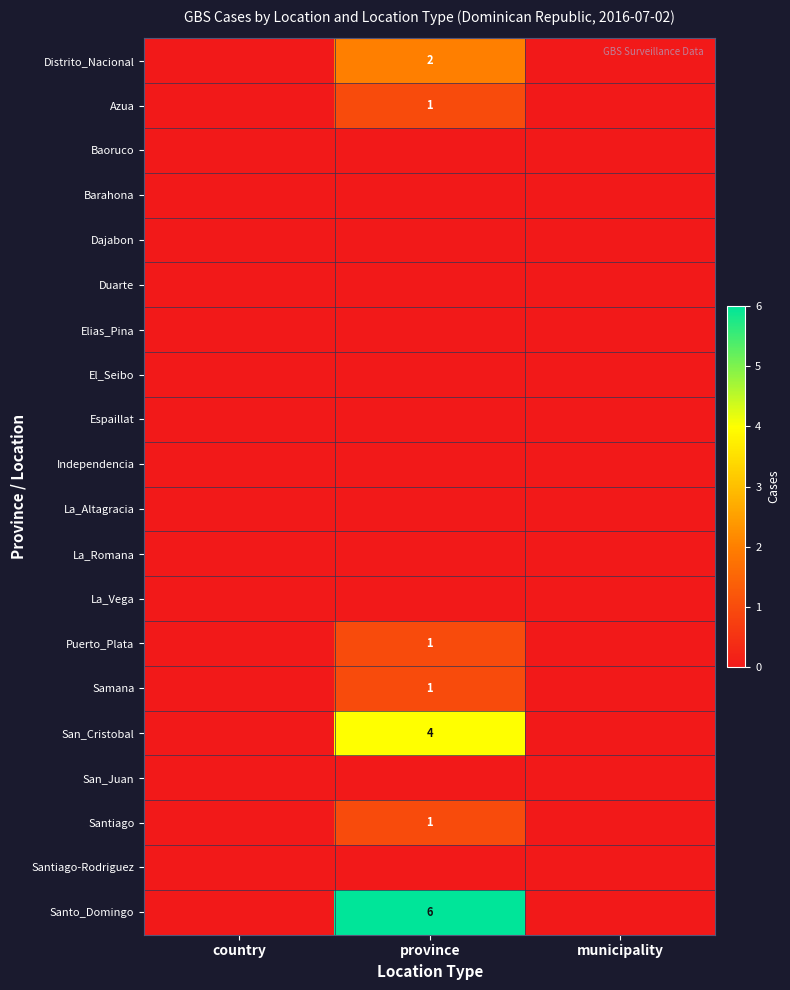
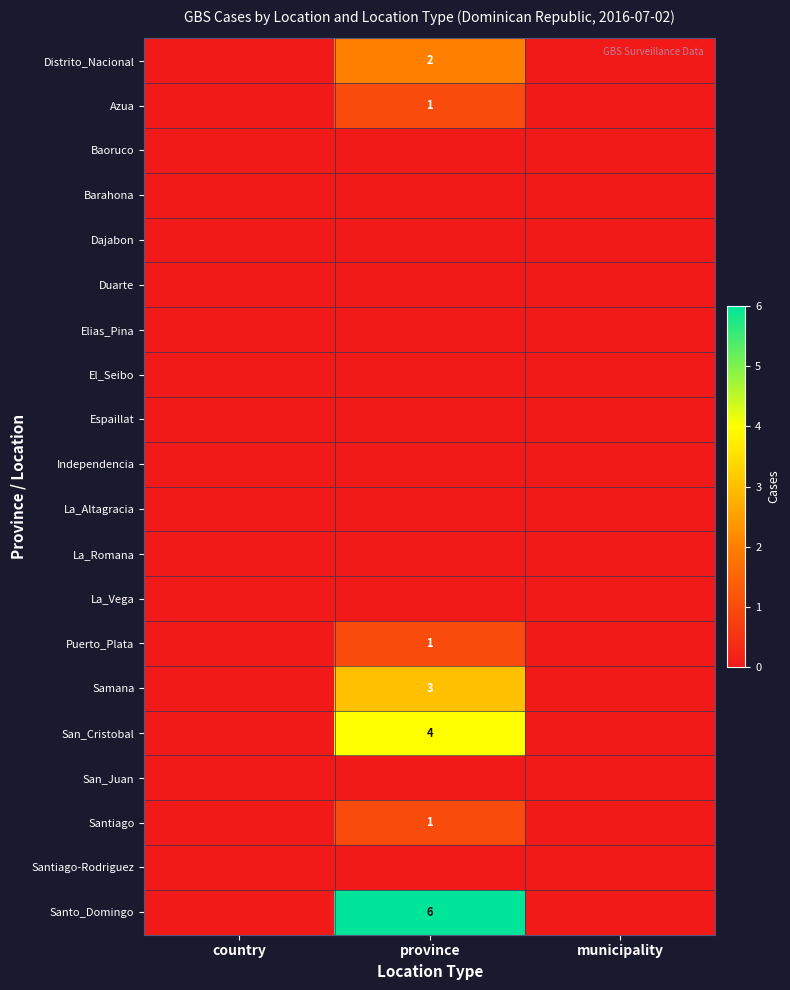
Samana, province: 1 -> 3
